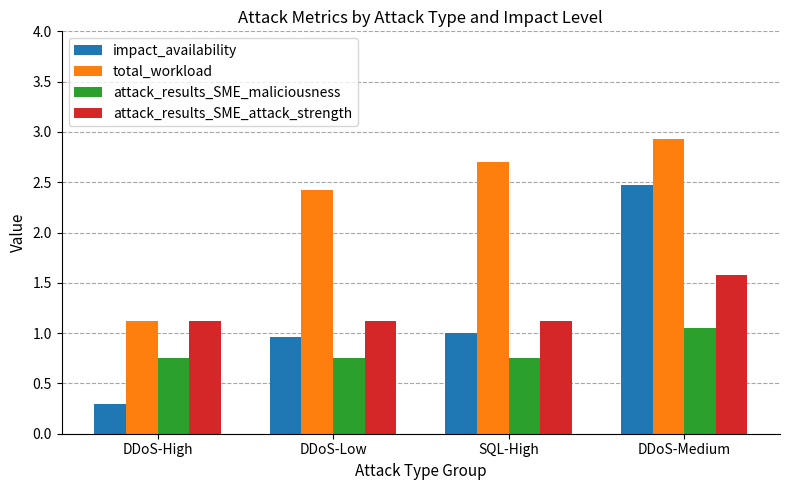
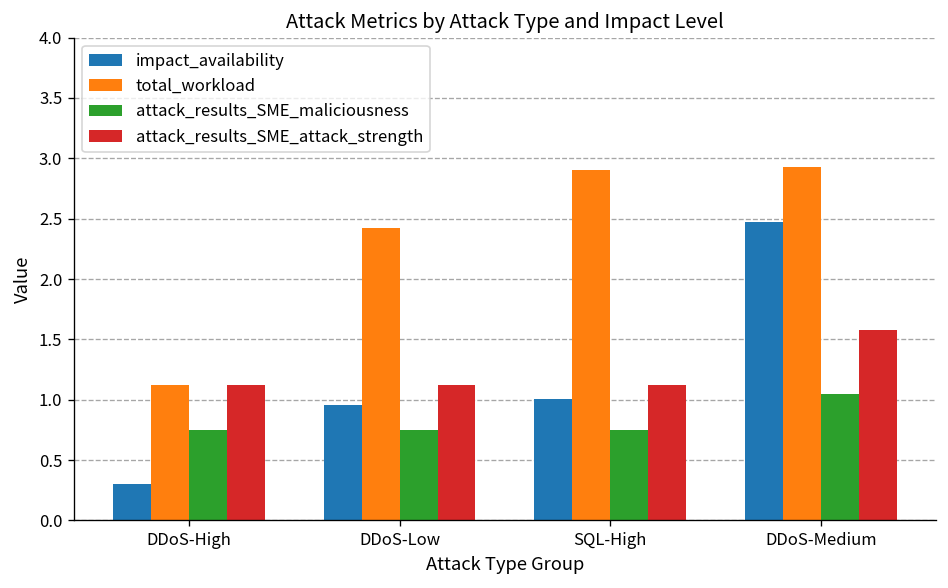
total_workload, SQL-High: 2.7 -> 2.9
